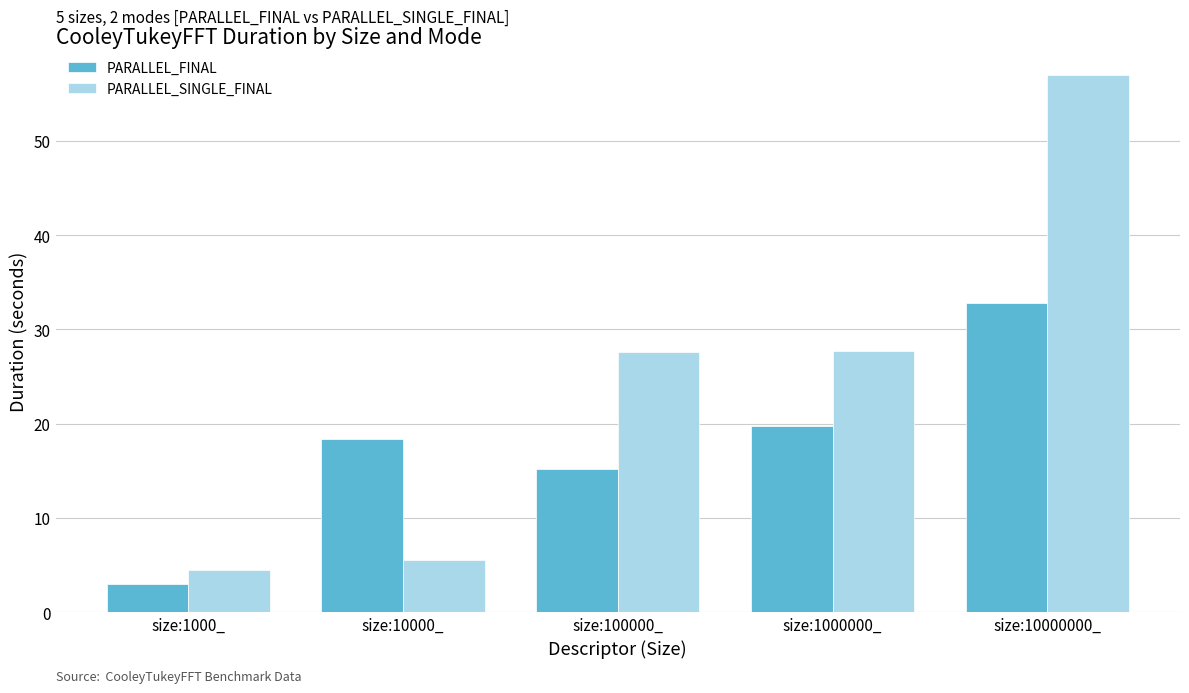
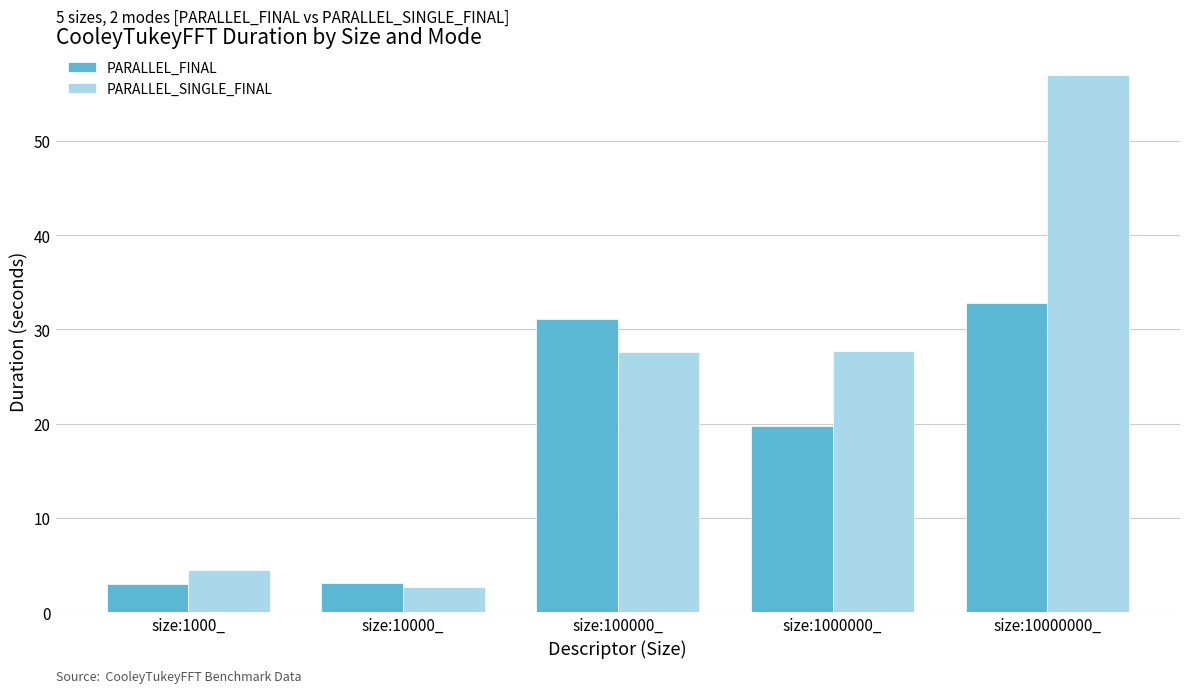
PARALLEL_FINAL, size:10000_: 18 -> 3
PARALLEL_SINGLE_FINAL, size:10000_: 6 -> 3
PARALLEL_FINAL, size:100000_: 15 -> 31
